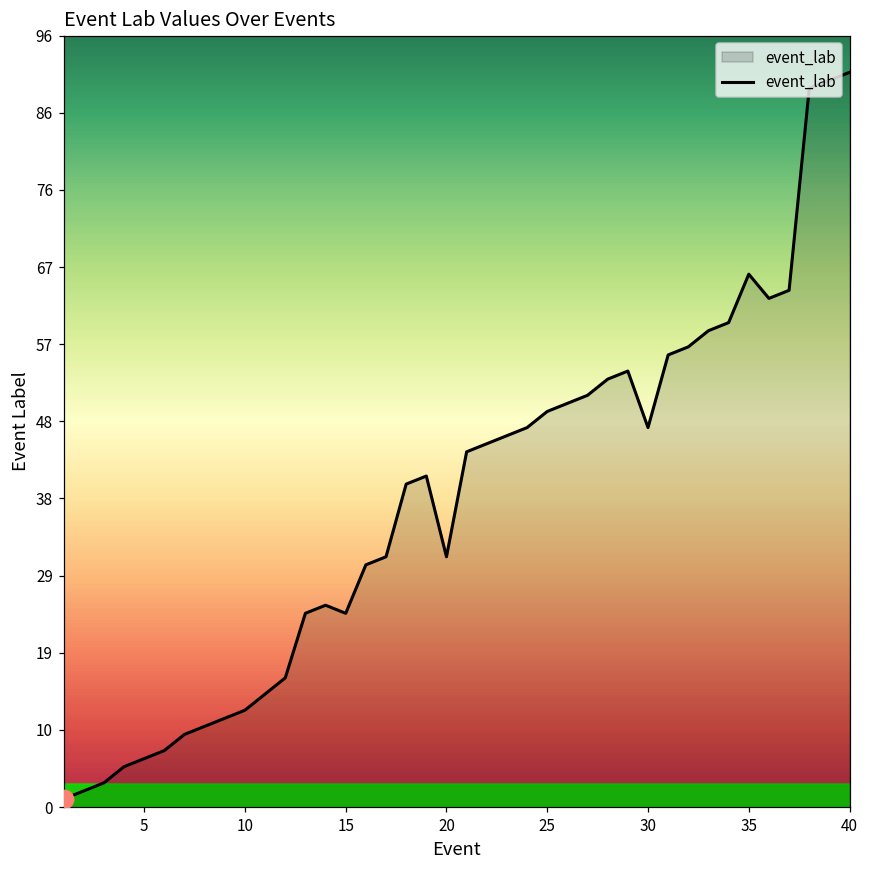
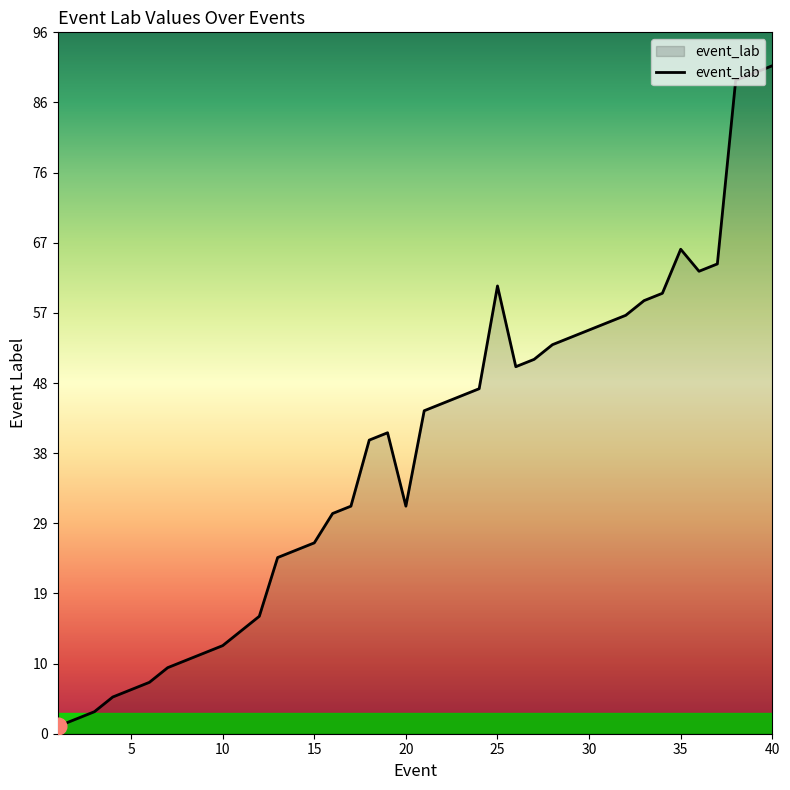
event_lab, 15: 24 -> 26
event_lab, 25: 49 -> 61
event_lab, 30: 47 -> 55
